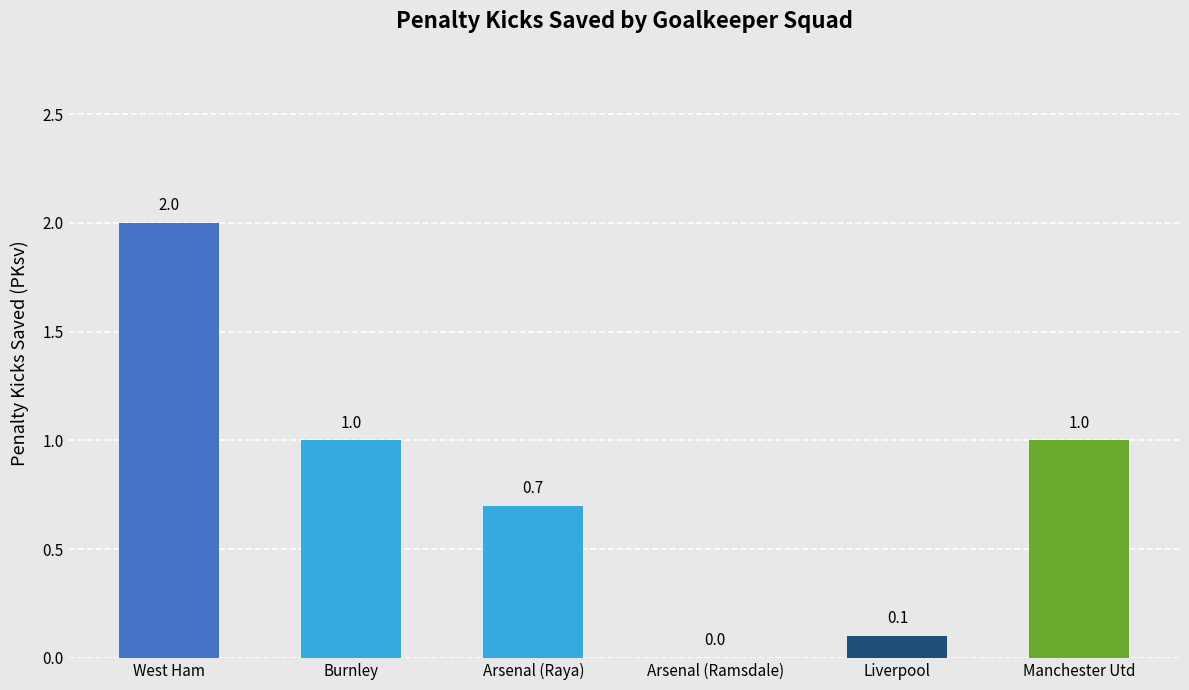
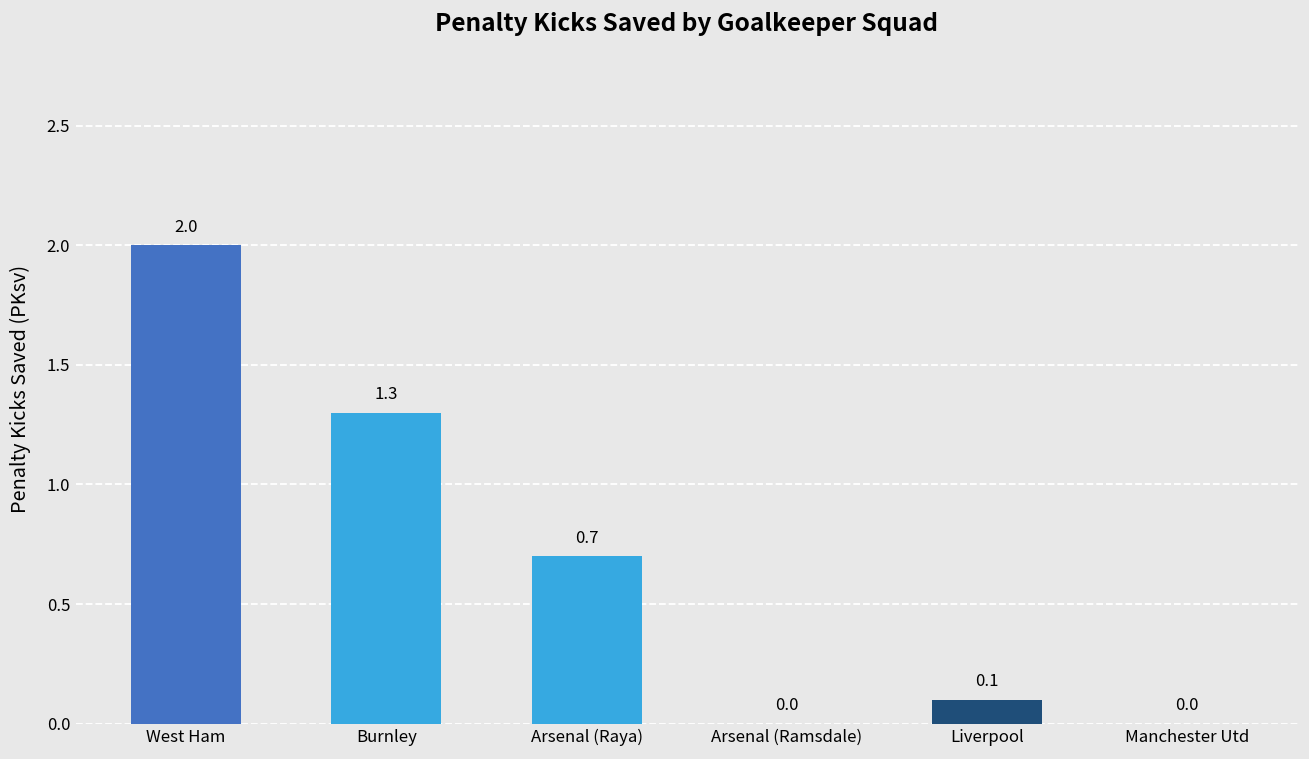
Burnley: 1.0 -> 1.3
Manchester Utd: 1.0 -> 0.0
